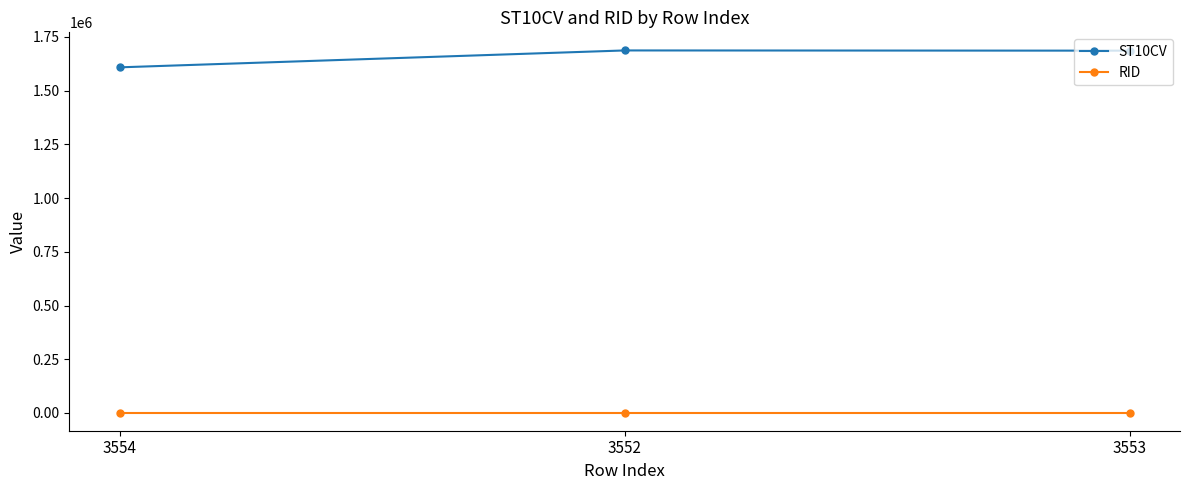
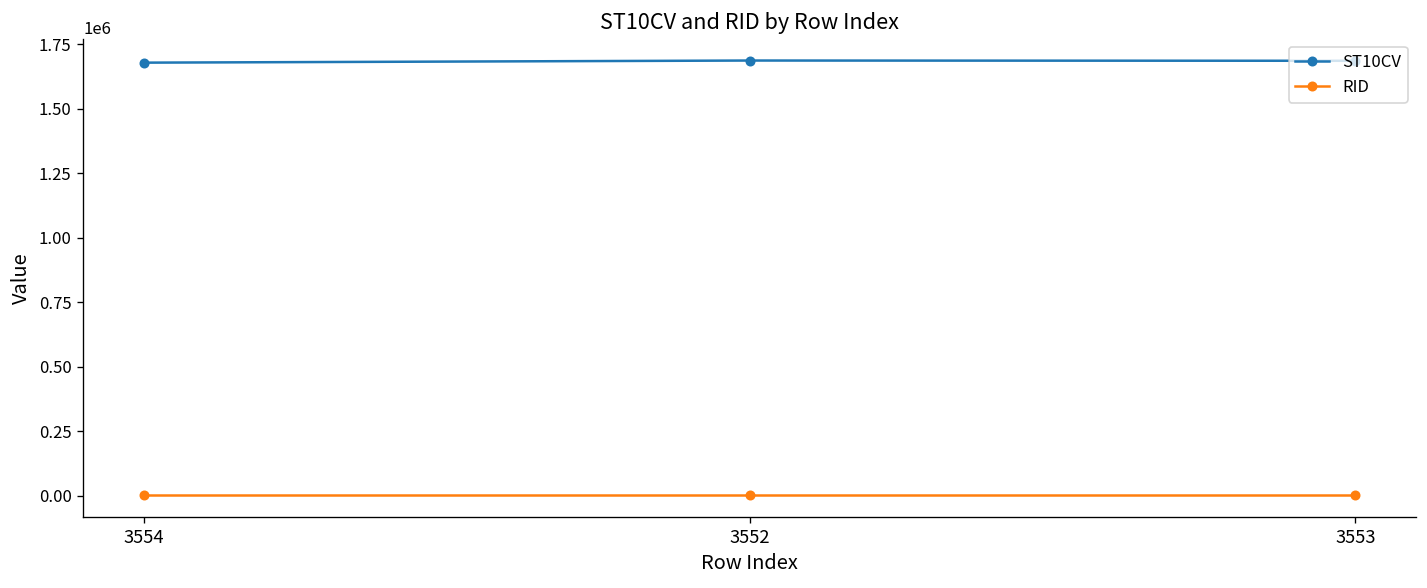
ST10CV, 3554: 1610000 -> 1680000
